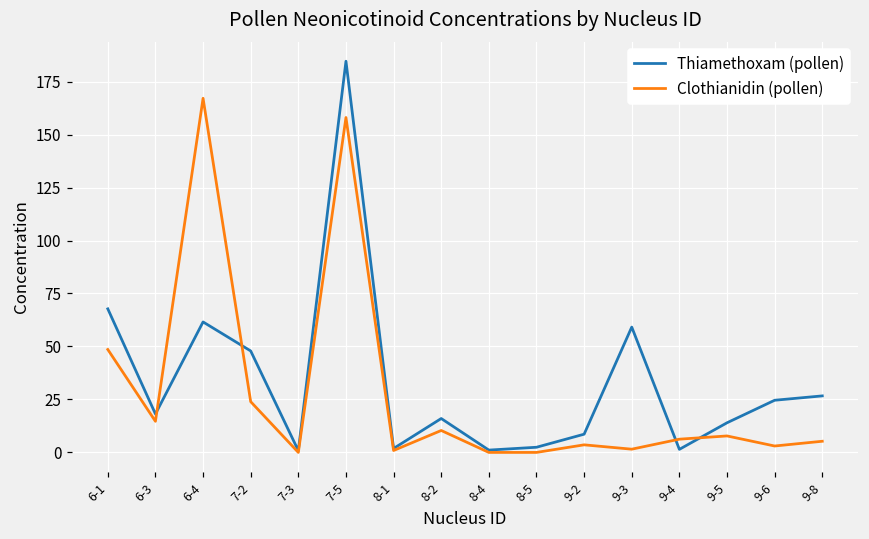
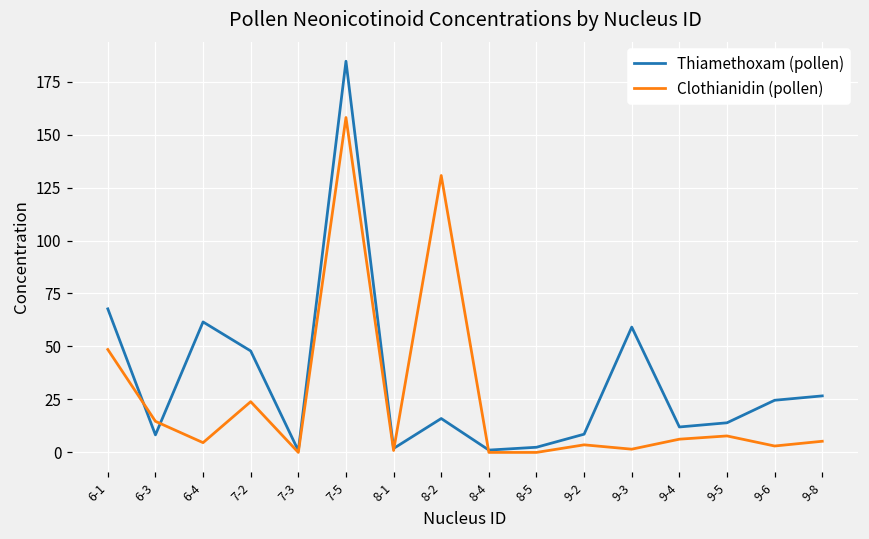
Thiamethoxam (pollen), 6-3: 18 -> 8
Clothianidin (pollen), 6-4: 167 -> 5
Clothianidin (pollen), 8-2: 10 -> 131
Thiamethoxam (pollen), 9-4: 1 -> 12
